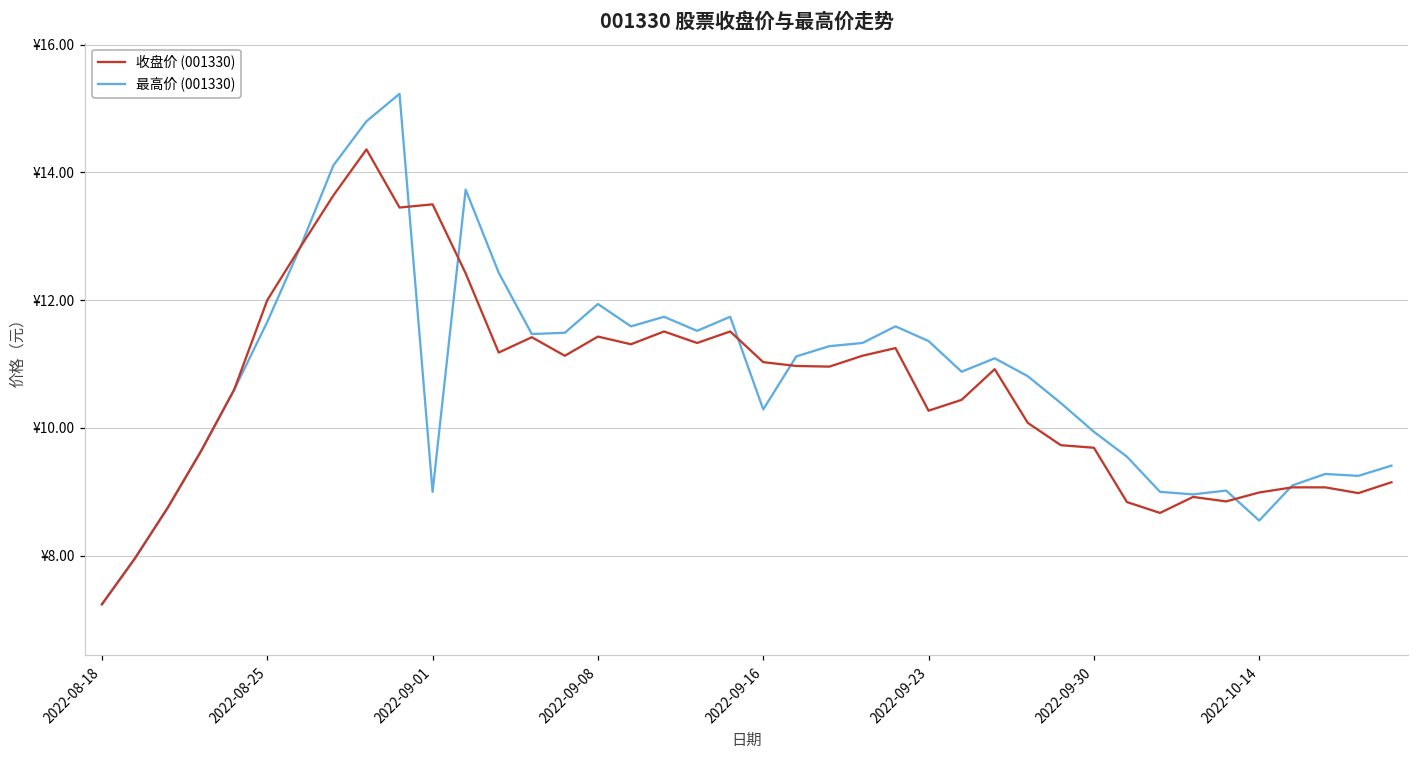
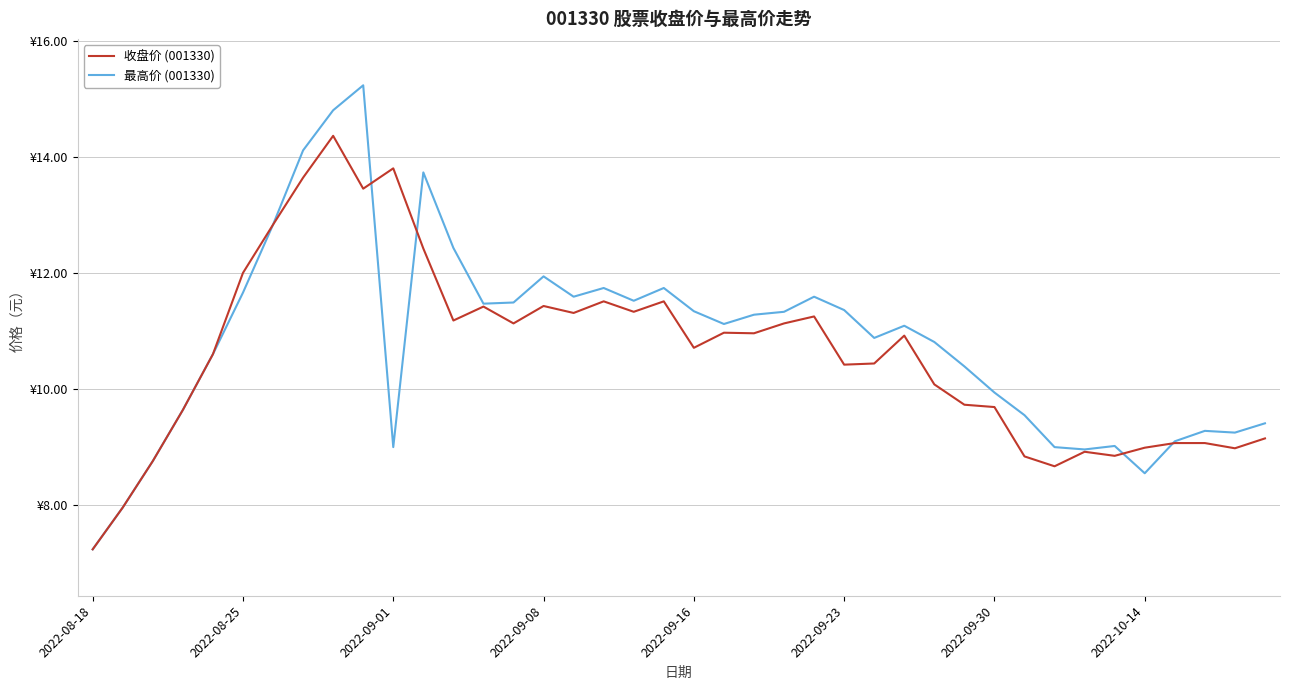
收盘价 (001330), 2022-09-01: ¥13.5 -> ¥13.8
收盘价 (001330), 2022-09-16: ¥11.0 -> ¥10.7
最高价 (001330), 2022-09-16: ¥10.3 -> ¥11.3
收盘价 (001330), 2022-09-23: ¥10.3 -> ¥10.4
